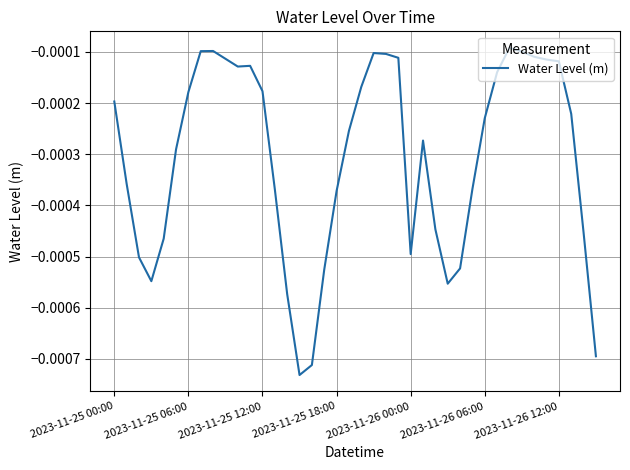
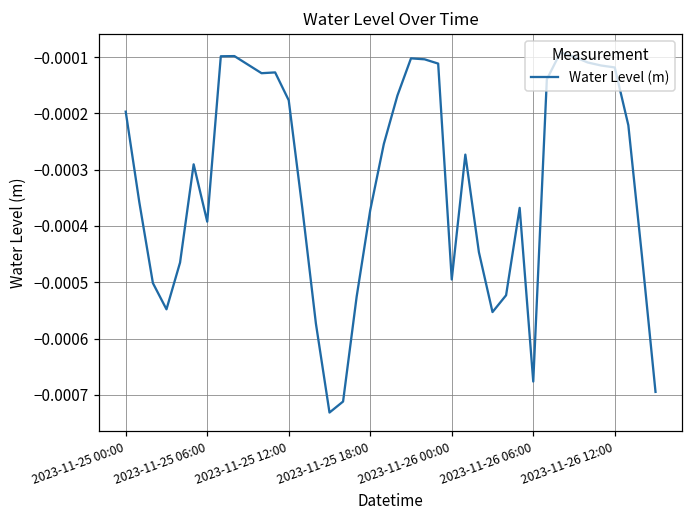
2023-11-25 06:00: -0.00018 -> -0.00039
2023-11-26 06:00: -0.00023 -> -0.00068
